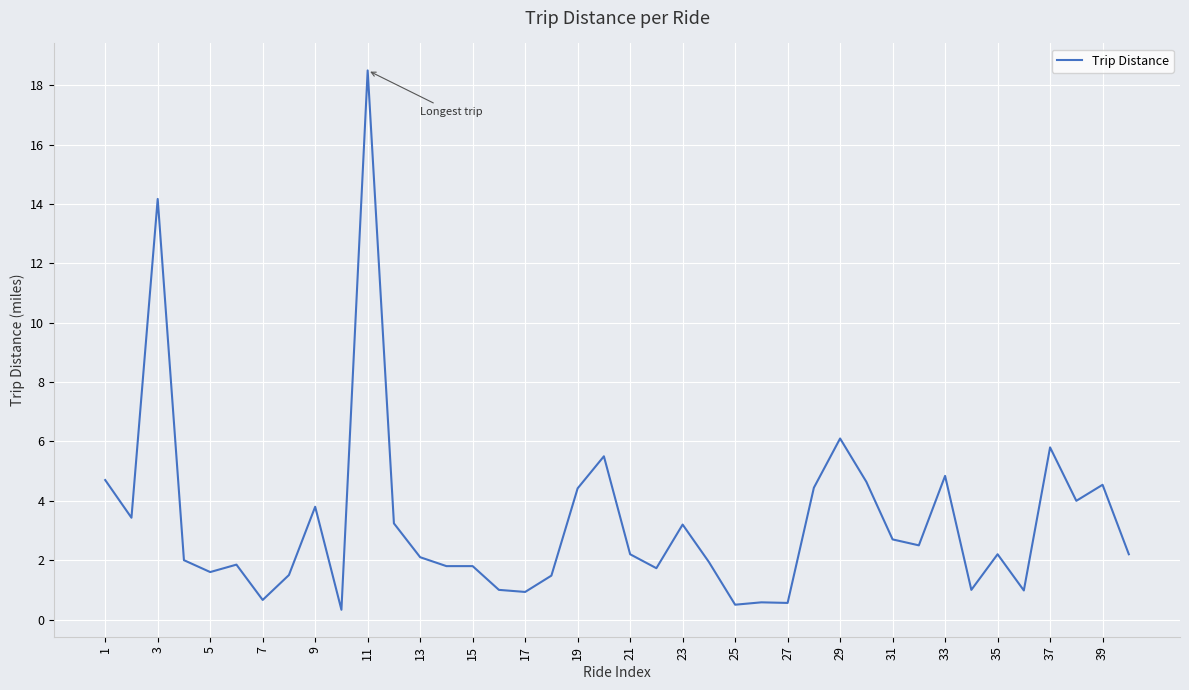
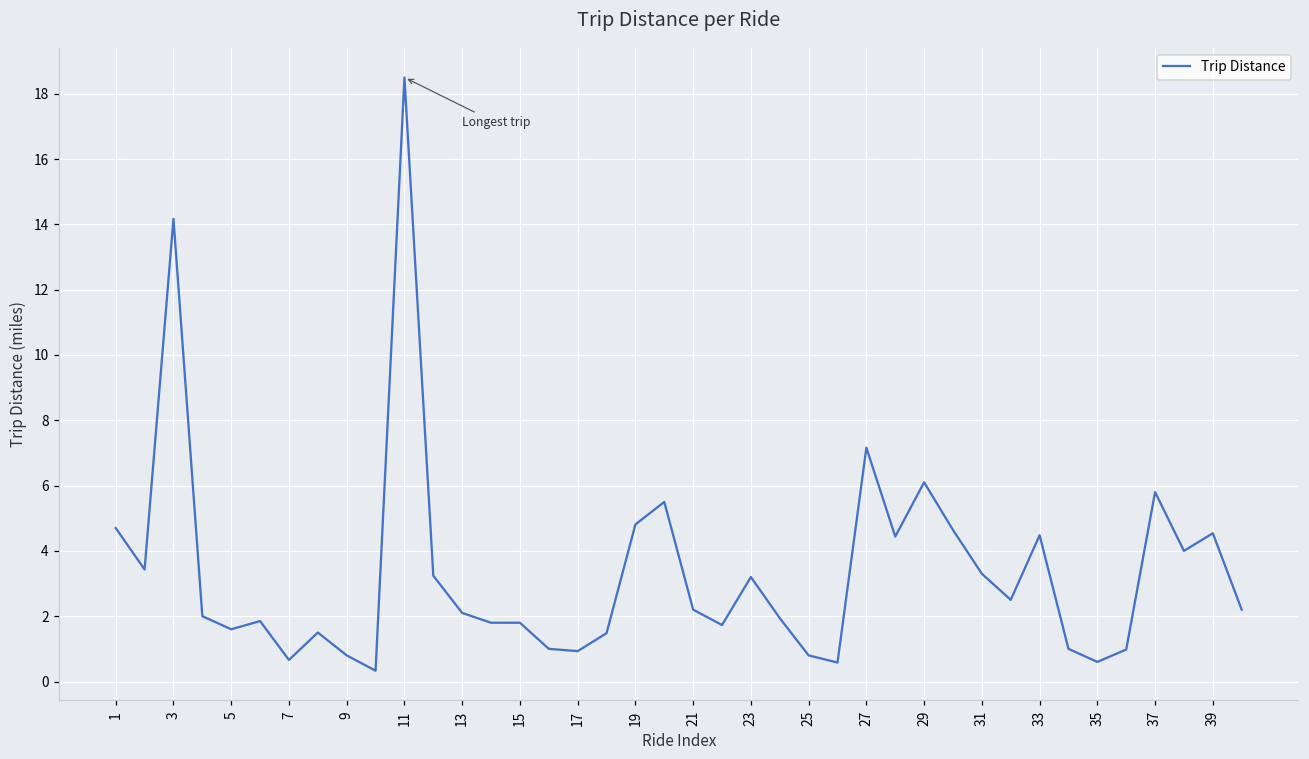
9: 3.8 -> 0.8
19: 4.4 -> 4.8
25: 0.5 -> 0.8
27: 0.6 -> 7.2
31: 2.7 -> 3.3
33: 4.8 -> 4.5
35: 2.2 -> 0.6
